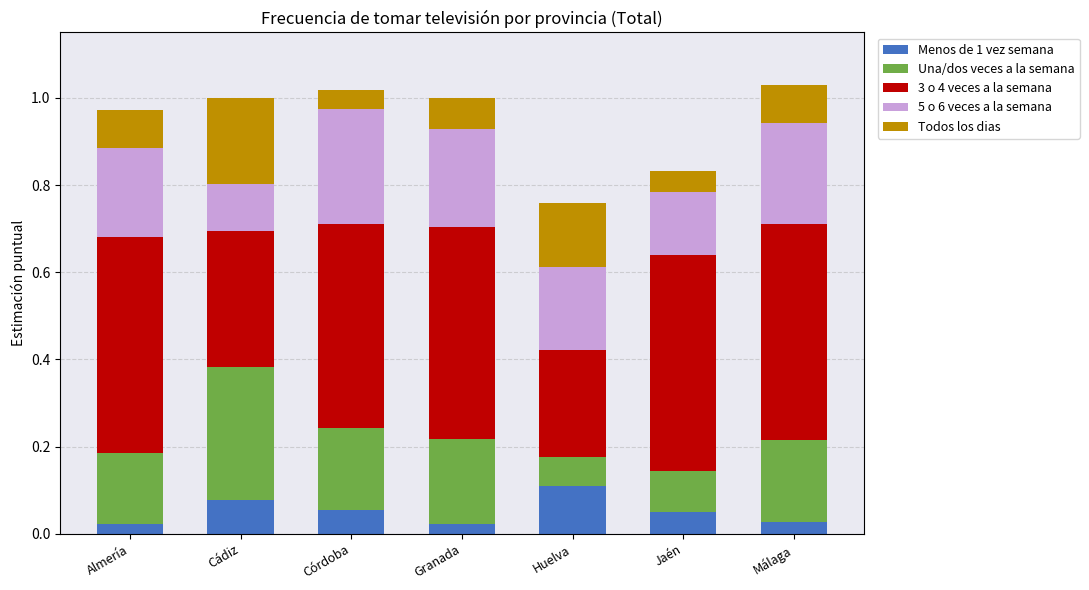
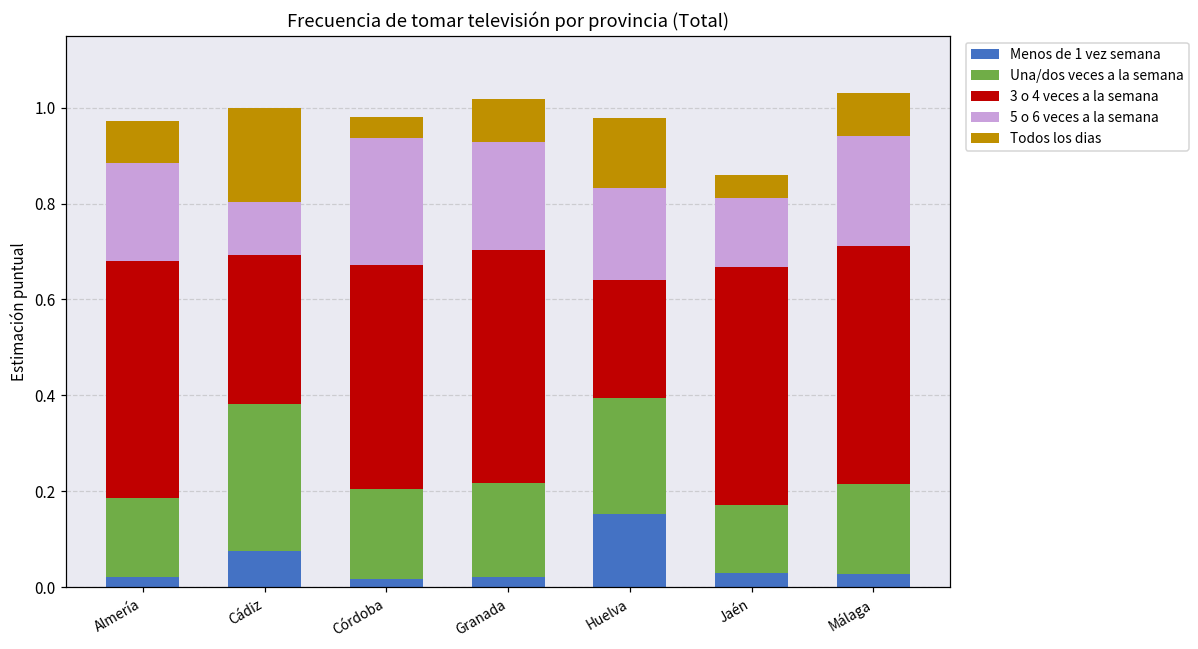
Menos de 1 vez semana, Córdoba: 0.05 -> 0.02
Todos los dias, Granada: 0.07 -> 0.09
Menos de 1 vez semana, Huelva: 0.11 -> 0.15
Una/dos veces a la semana, Huelva: 0.07 -> 0.24
Menos de 1 vez semana, Jaén: 0.05 -> 0.03
Una/dos veces a la semana, Jaén: 0.09 -> 0.14
